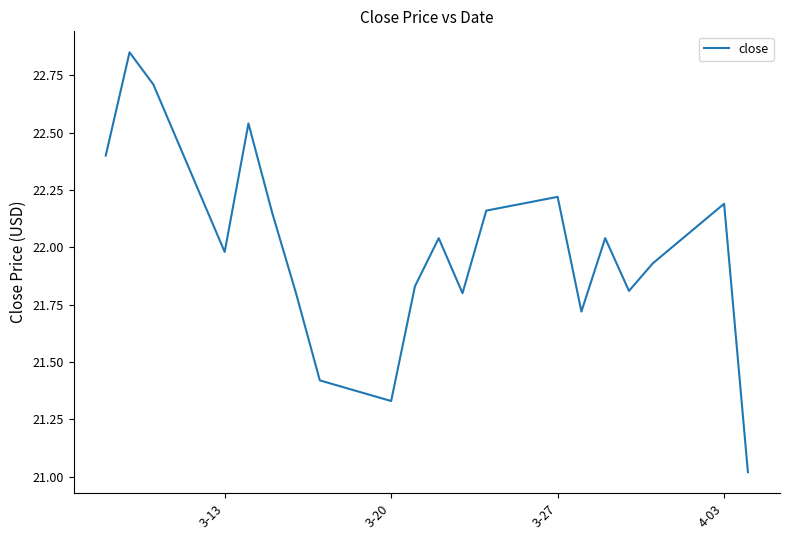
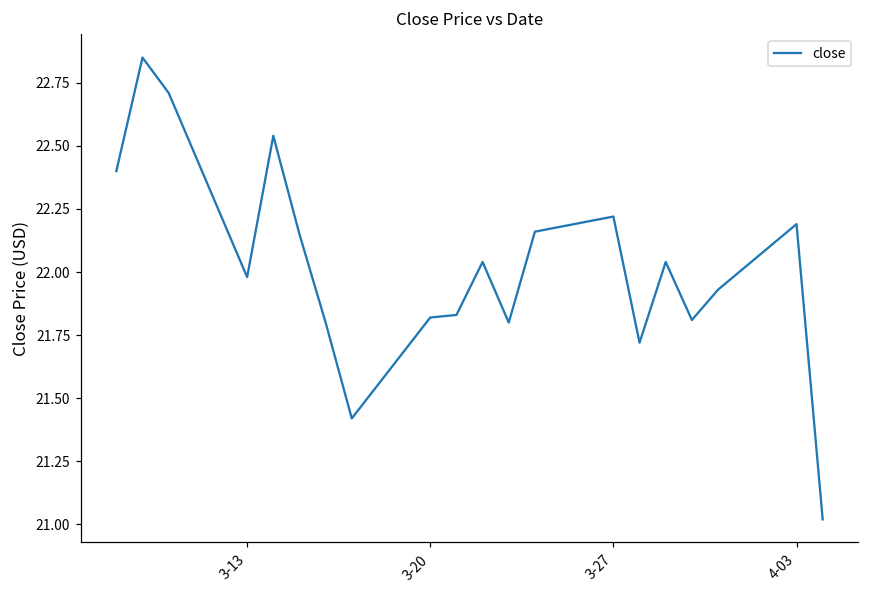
3-20: 21.33 -> 21.82
